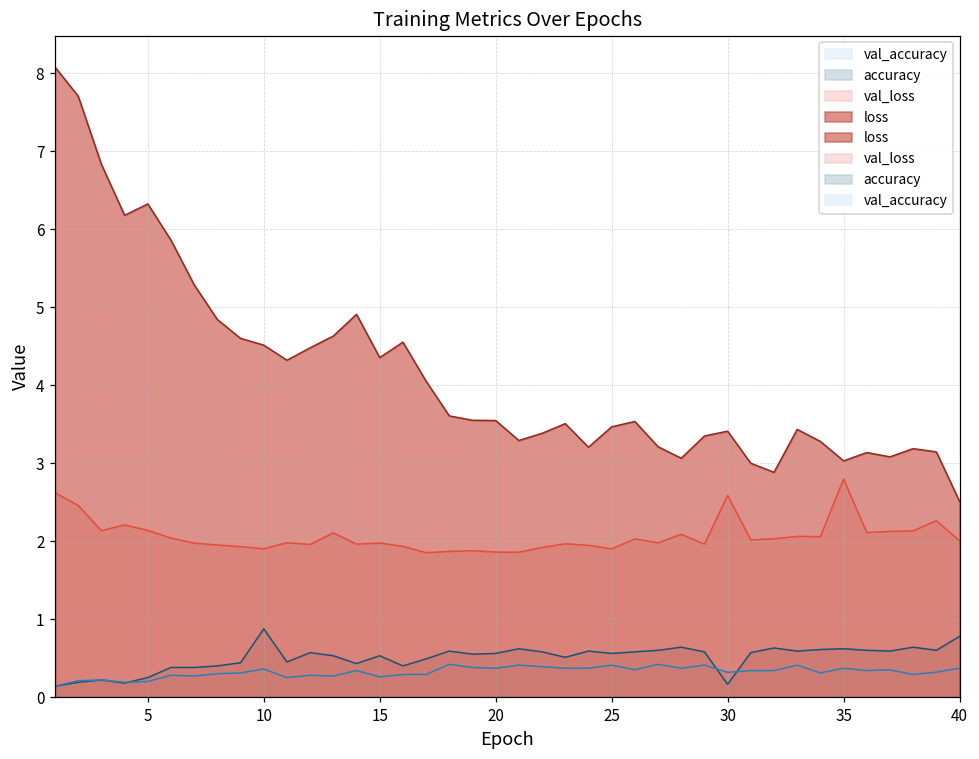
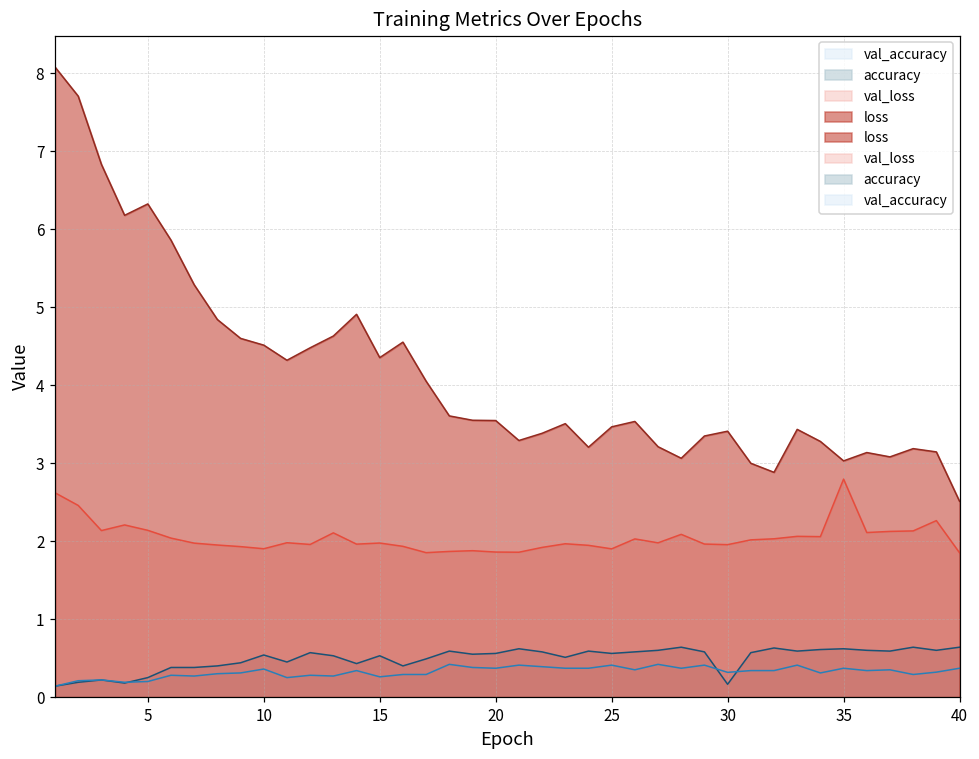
accuracy, 10: 0.9 -> 0.5
val_loss, 30: 2.6 -> 2.0
accuracy, 40: 0.8 -> 0.6
val_loss, 40: 2.0 -> 1.9
